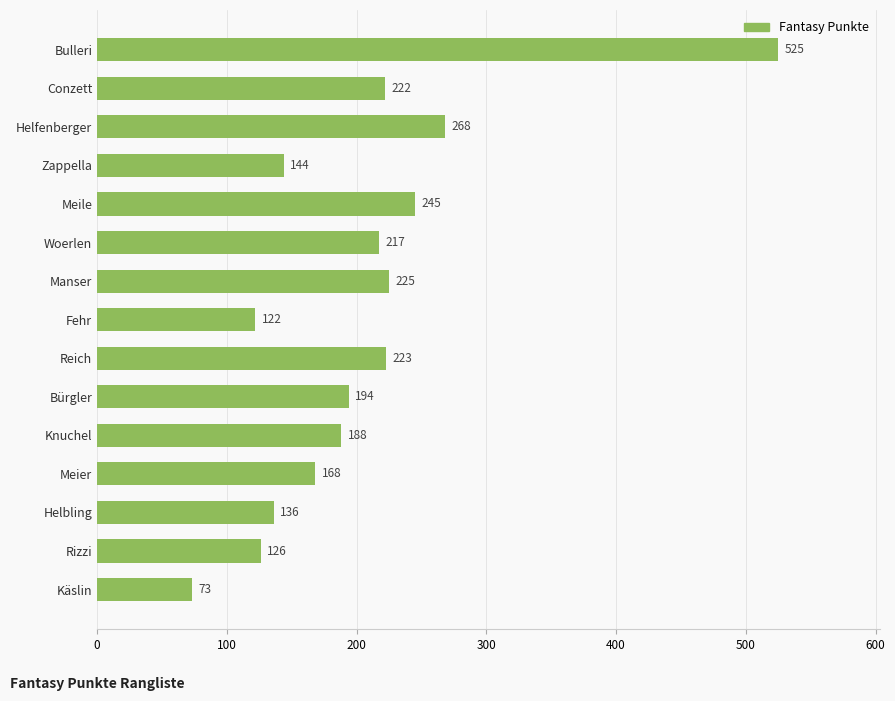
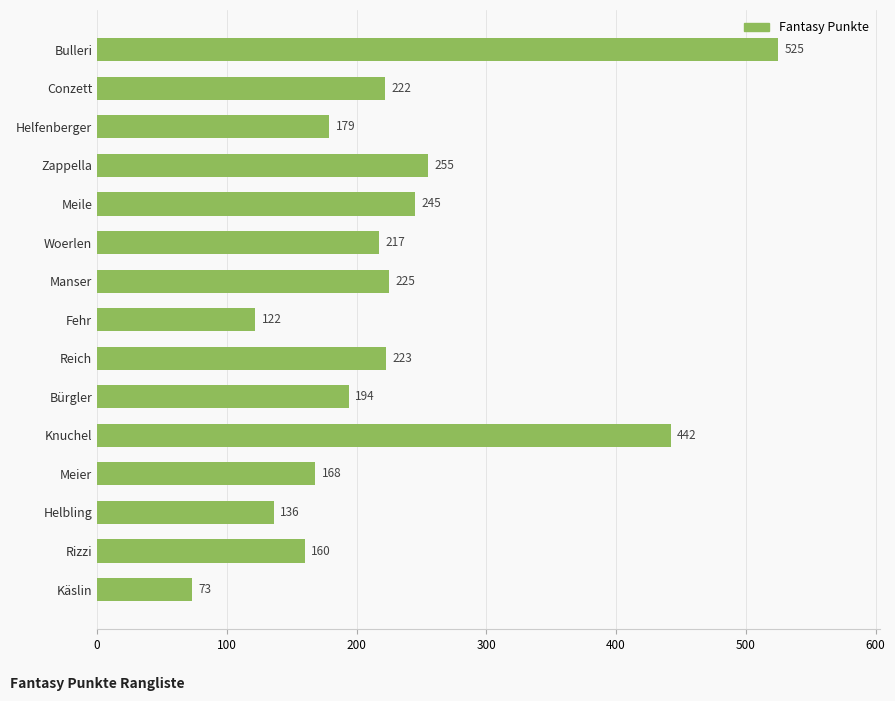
Helfenberger: 268 -> 179
Zappella: 144 -> 255
Knuchel: 188 -> 442
Rizzi: 126 -> 160
